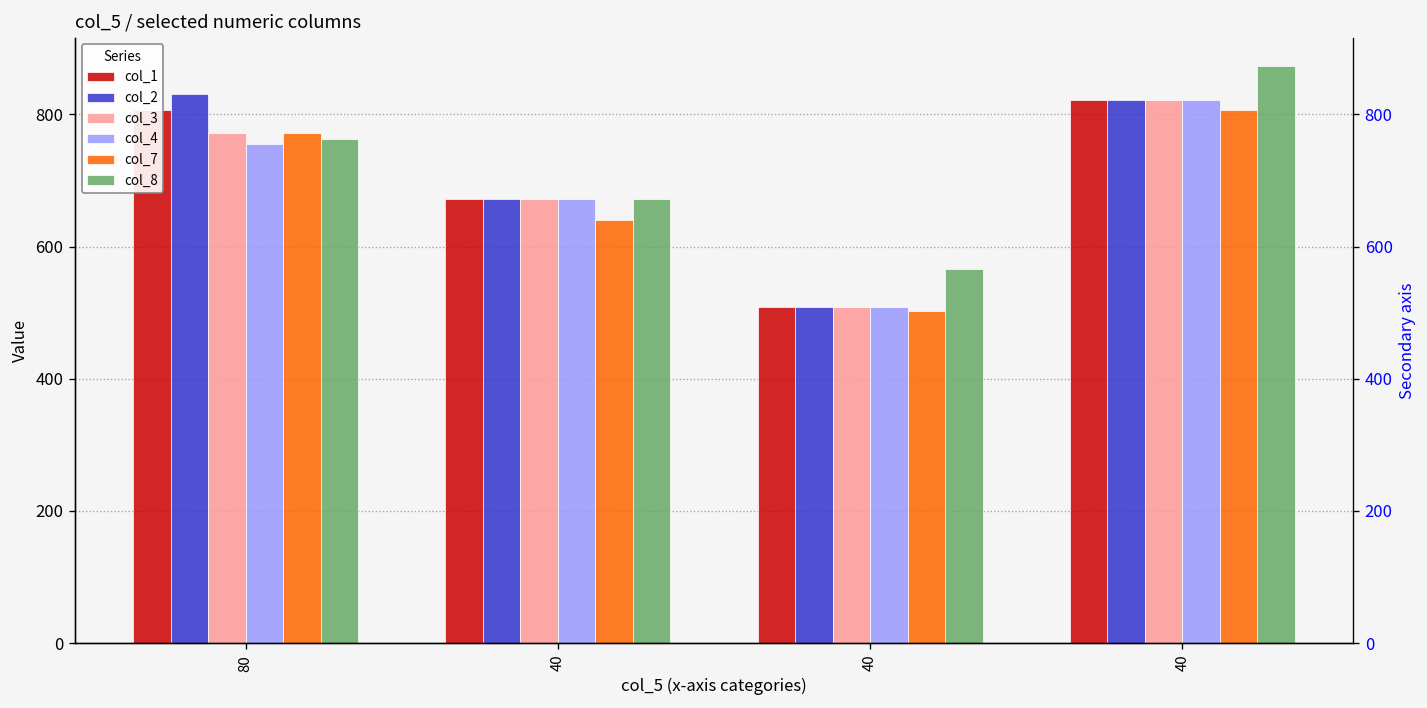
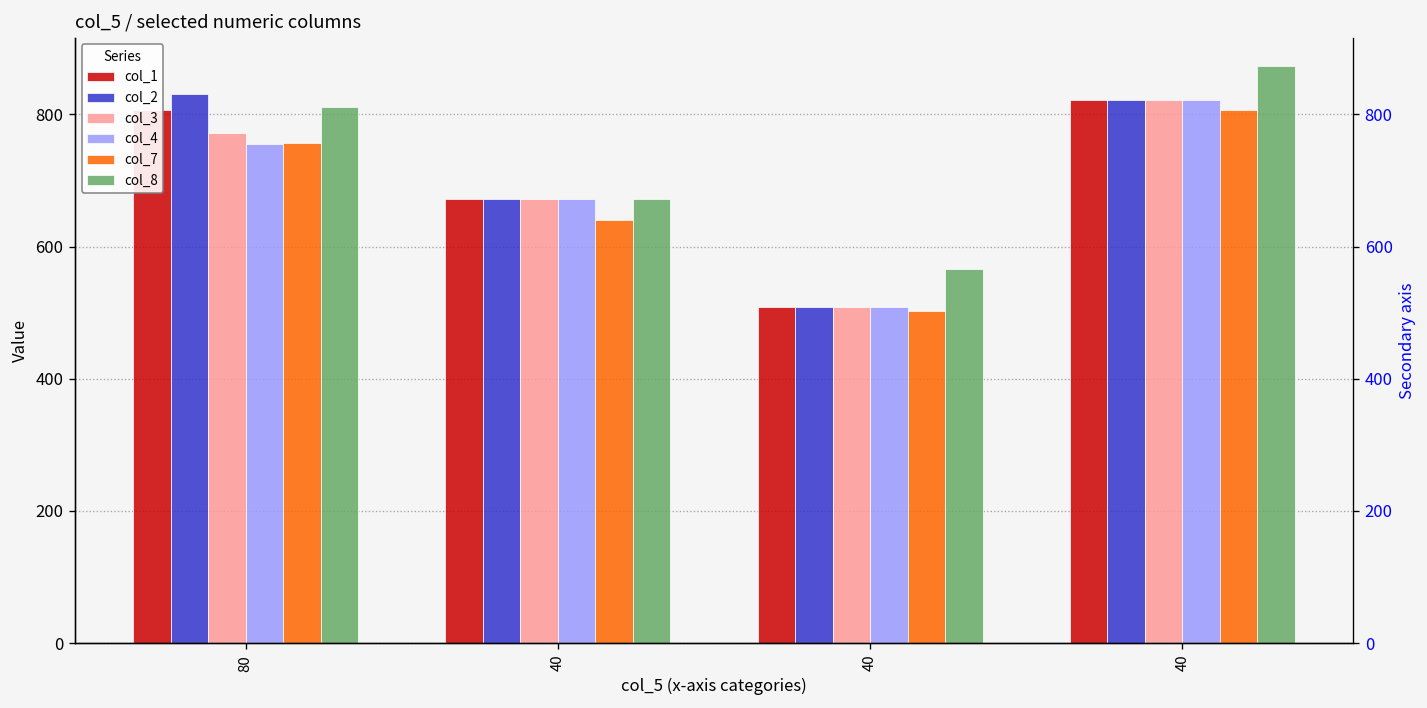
col_7, 80: 770 -> 760
col_8, 80: 760 -> 810
